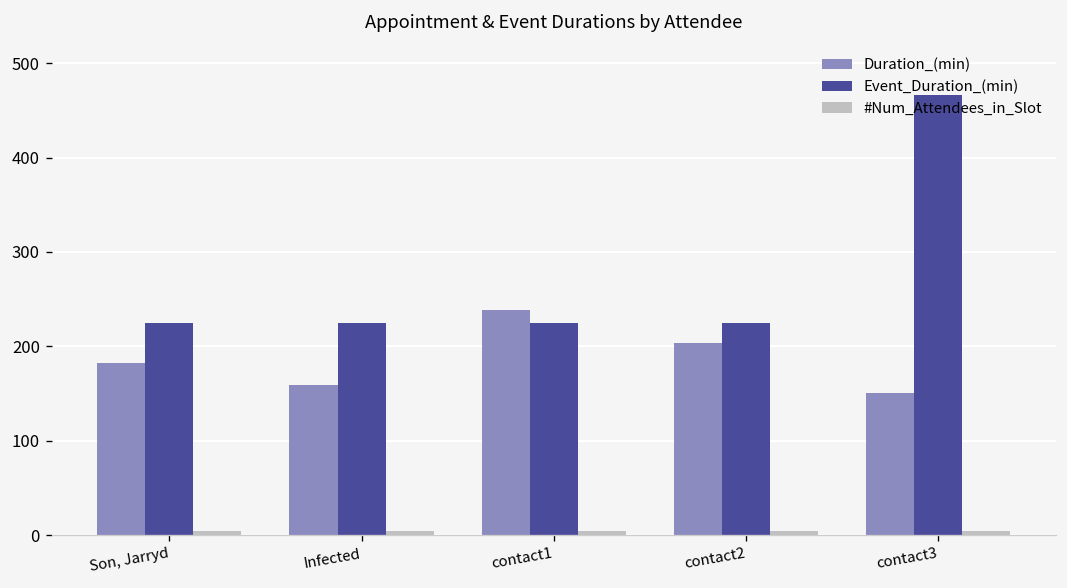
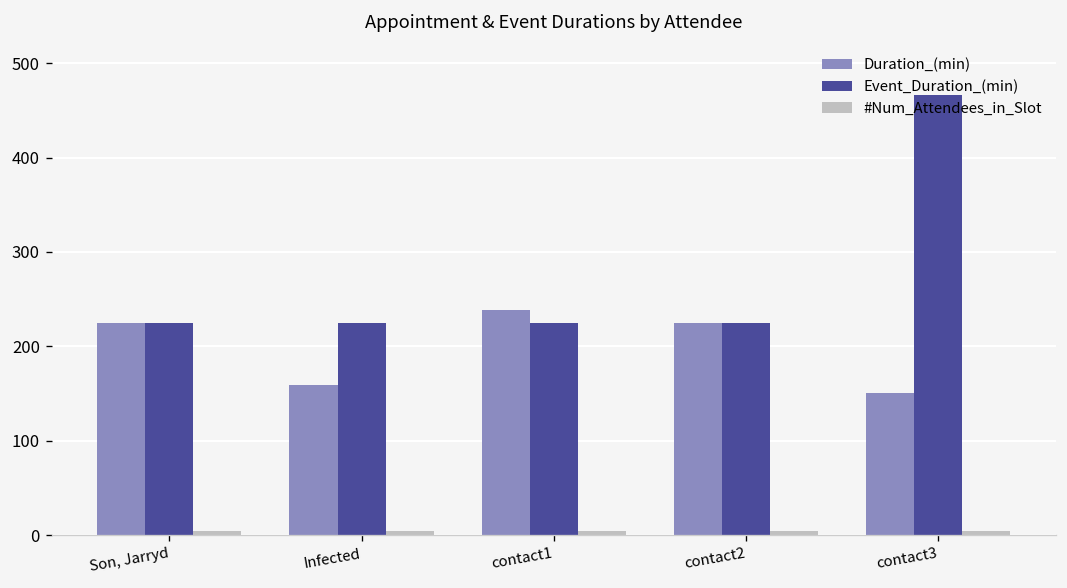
Duration_(min), Son, Jarryd: 180 -> 230
Duration_(min), contact2: 200 -> 230
